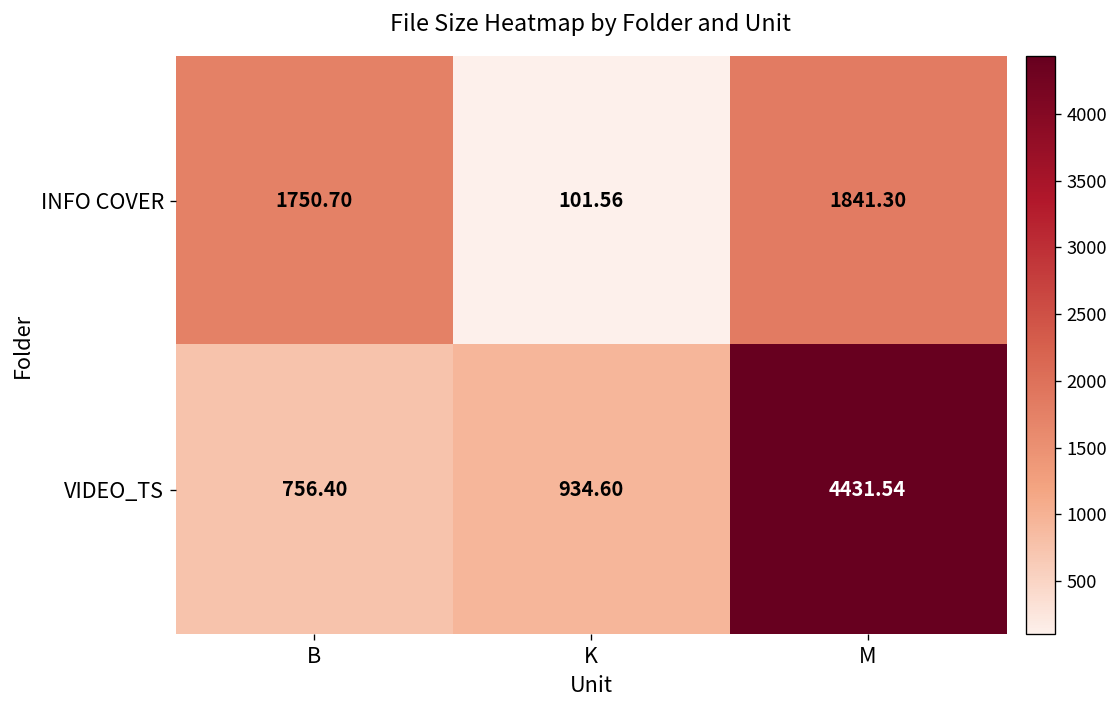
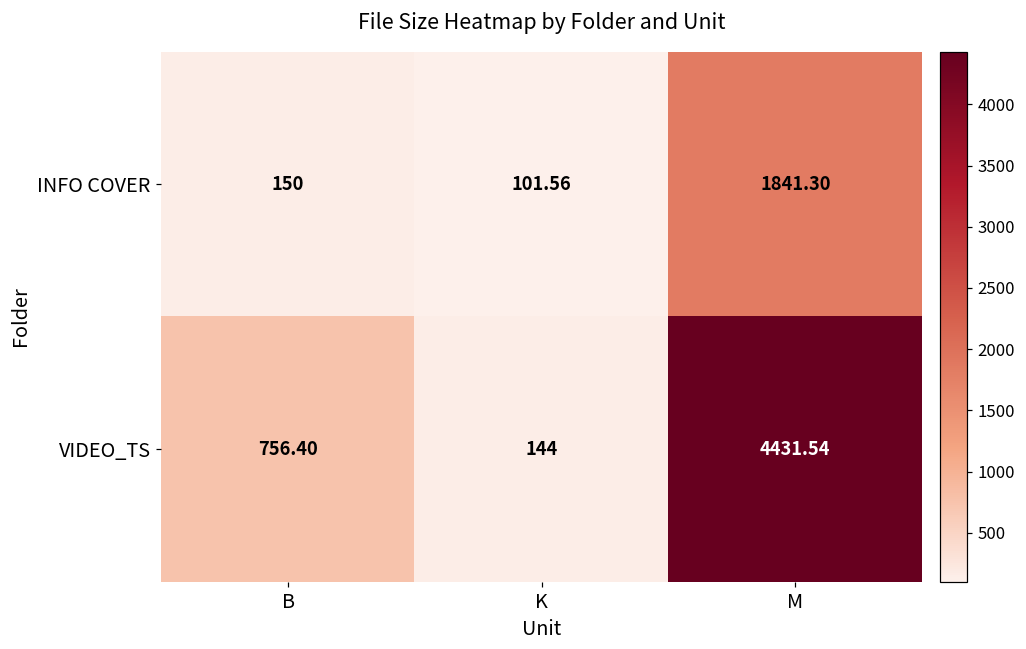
INFO COVER, B: 1750.70 -> 150
VIDEO_TS, K: 934.60 -> 144
